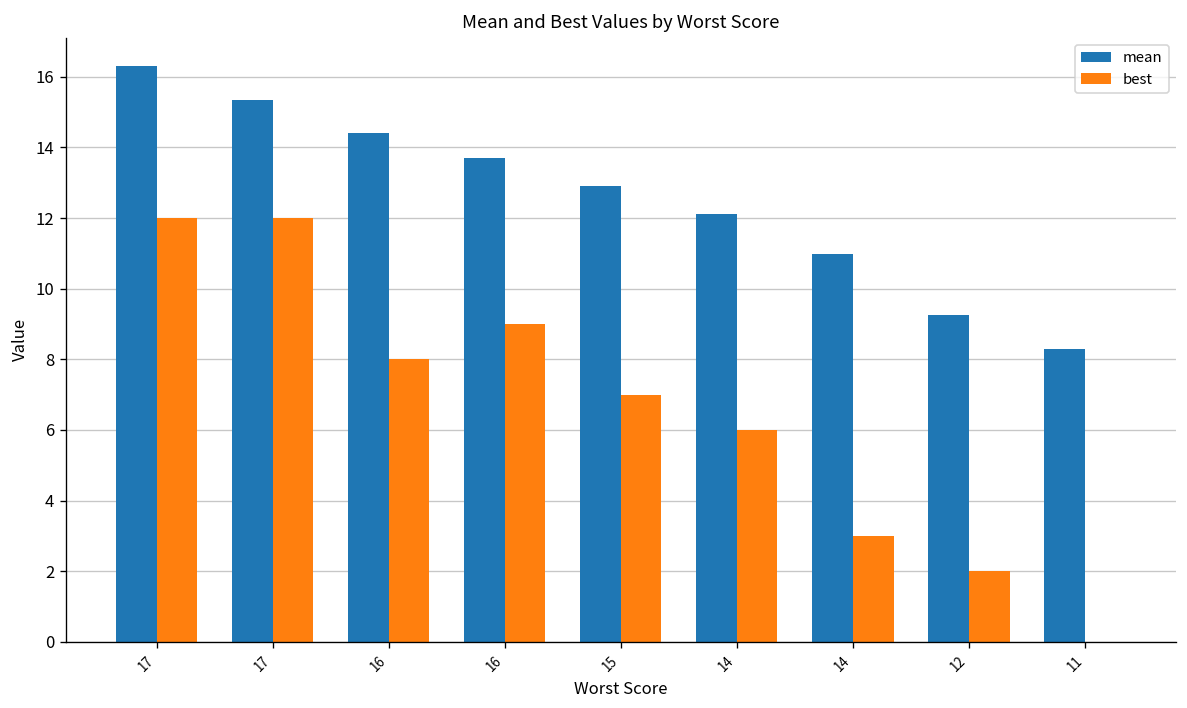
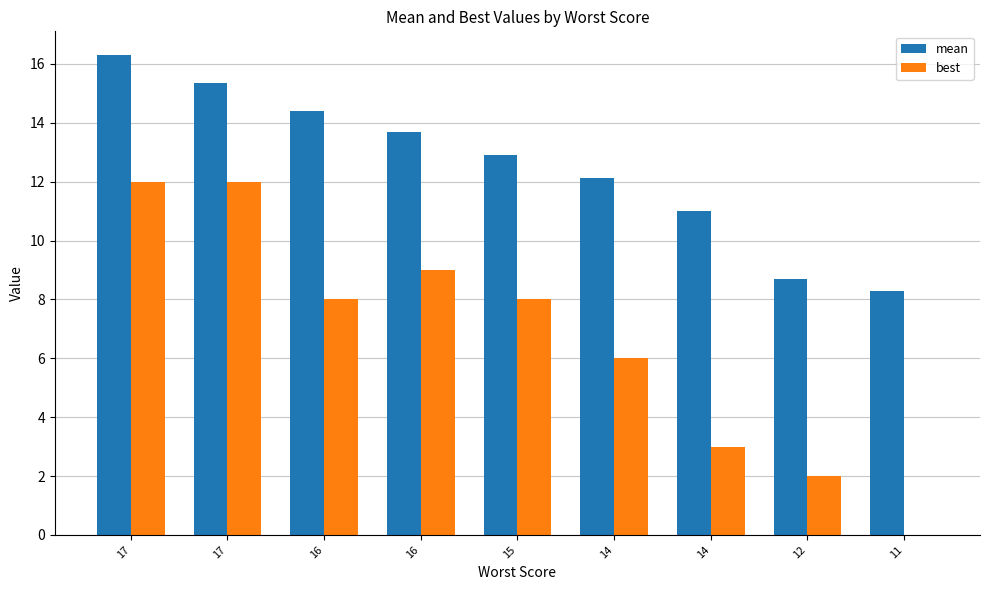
best, 15: 7 -> 8
mean, 12: 9.3 -> 8.7
